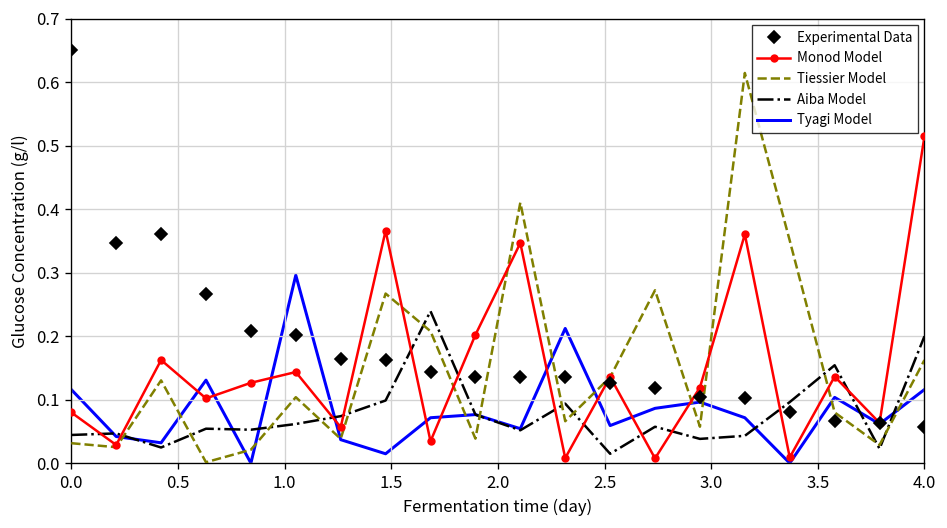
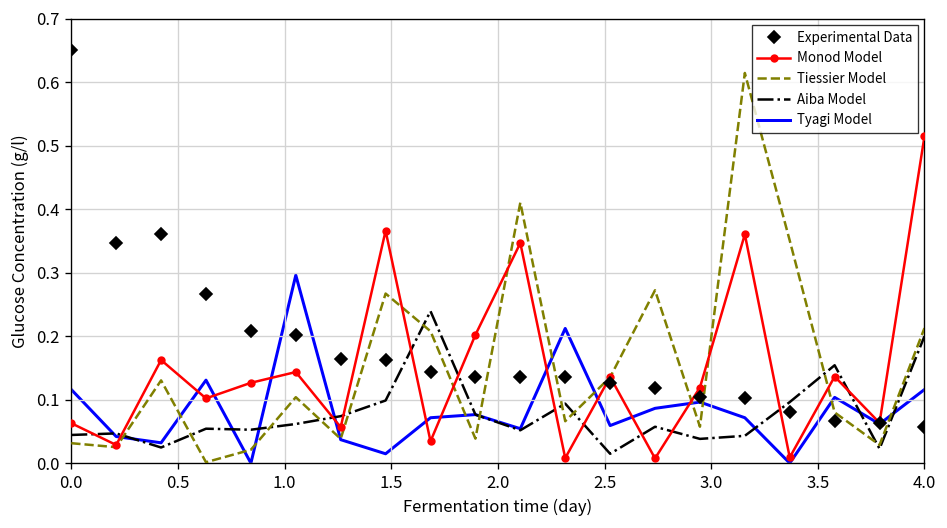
Monod Model, 0.0: 0.08 -> 0.06
Tiessier Model, 4.0: 0.16 -> 0.21
